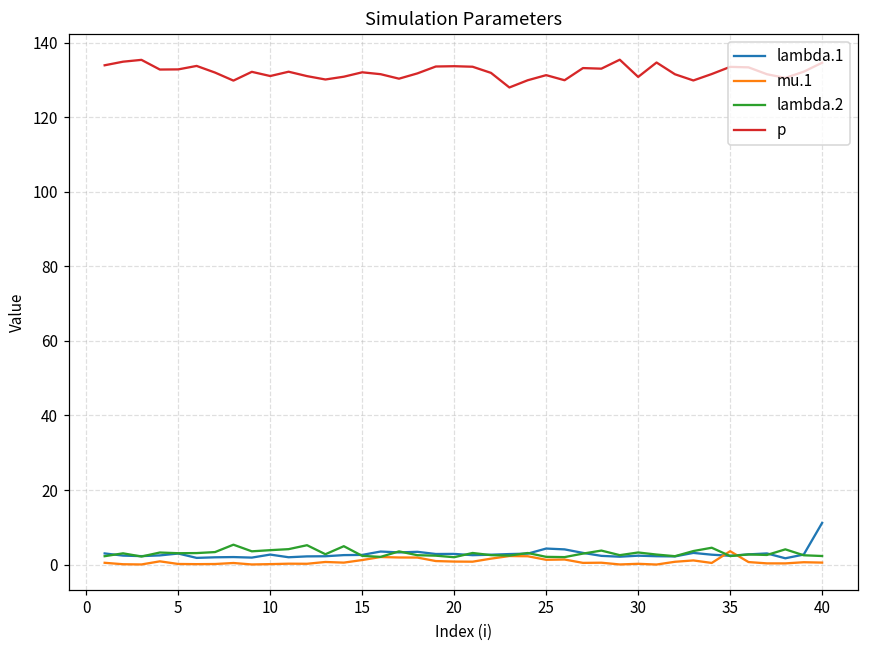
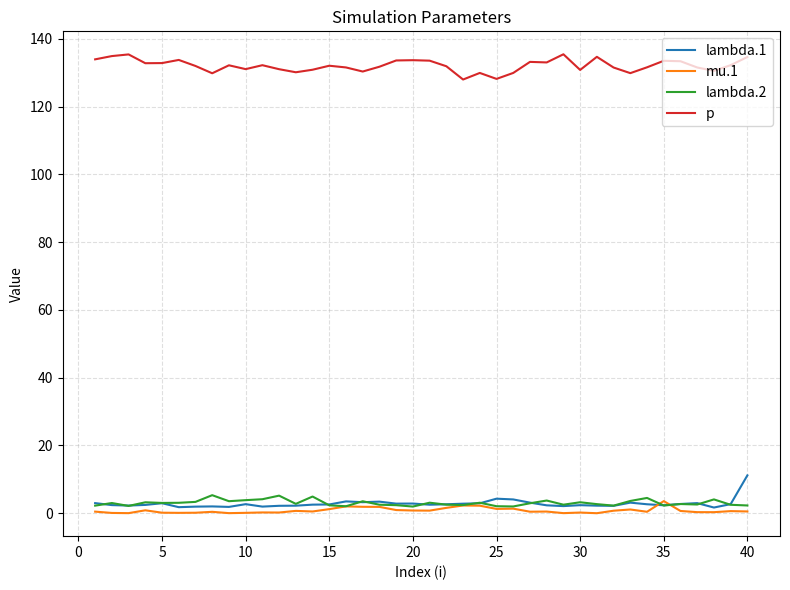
p, 25: 131 -> 128
